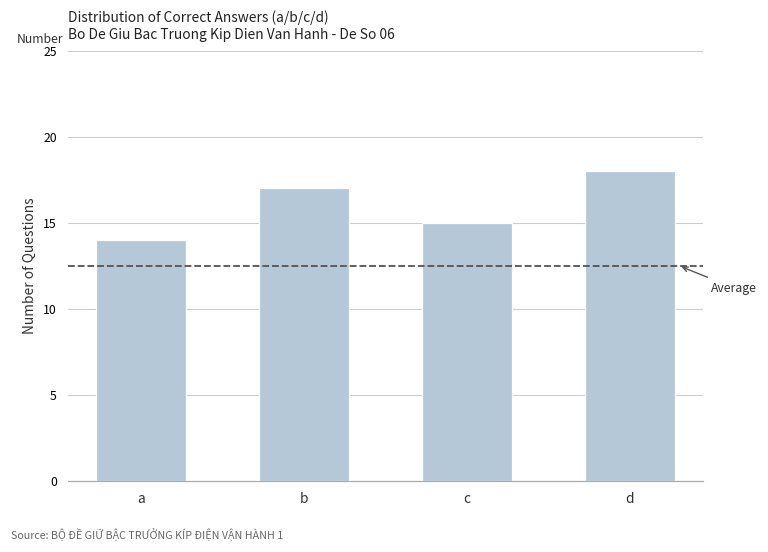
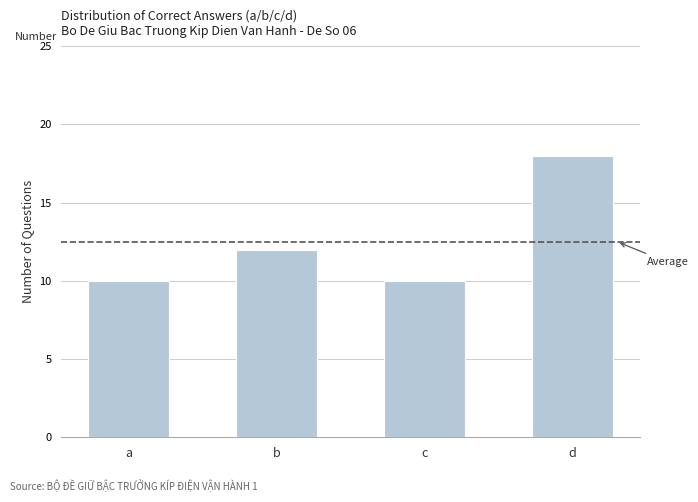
a: 14 -> 10
b: 17 -> 12
c: 15 -> 10
